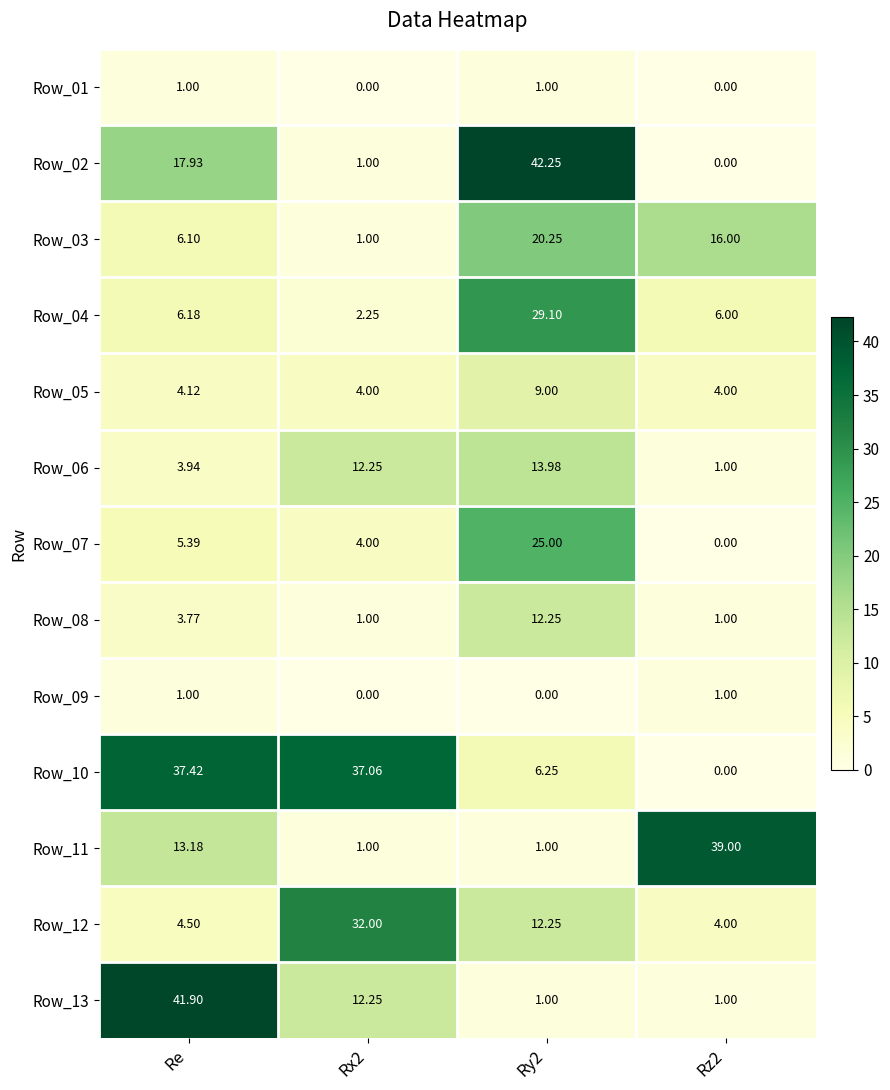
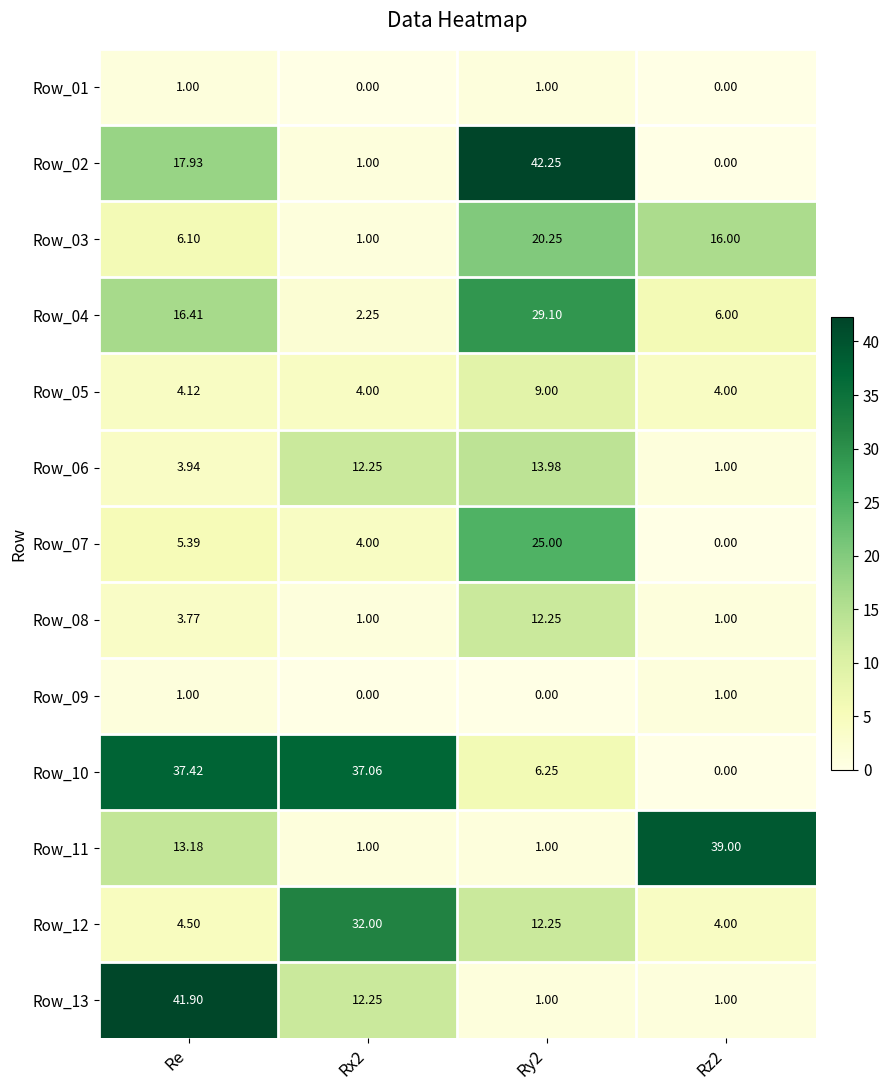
Row_04, Re: 6.18 -> 16.41
